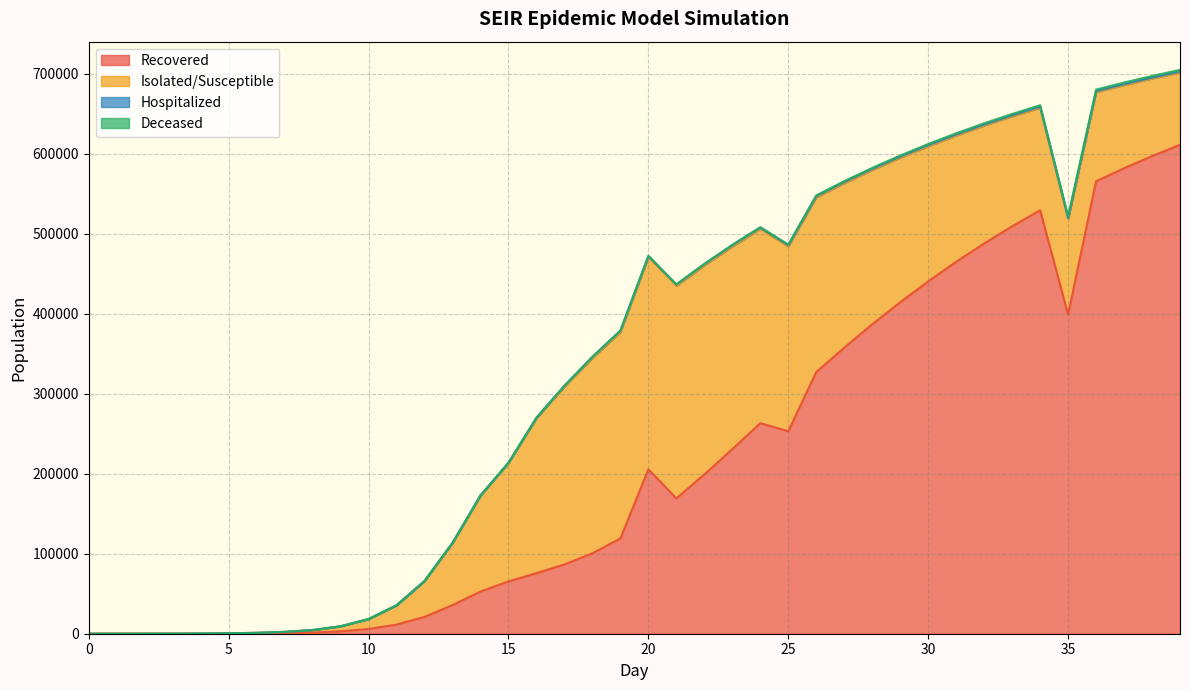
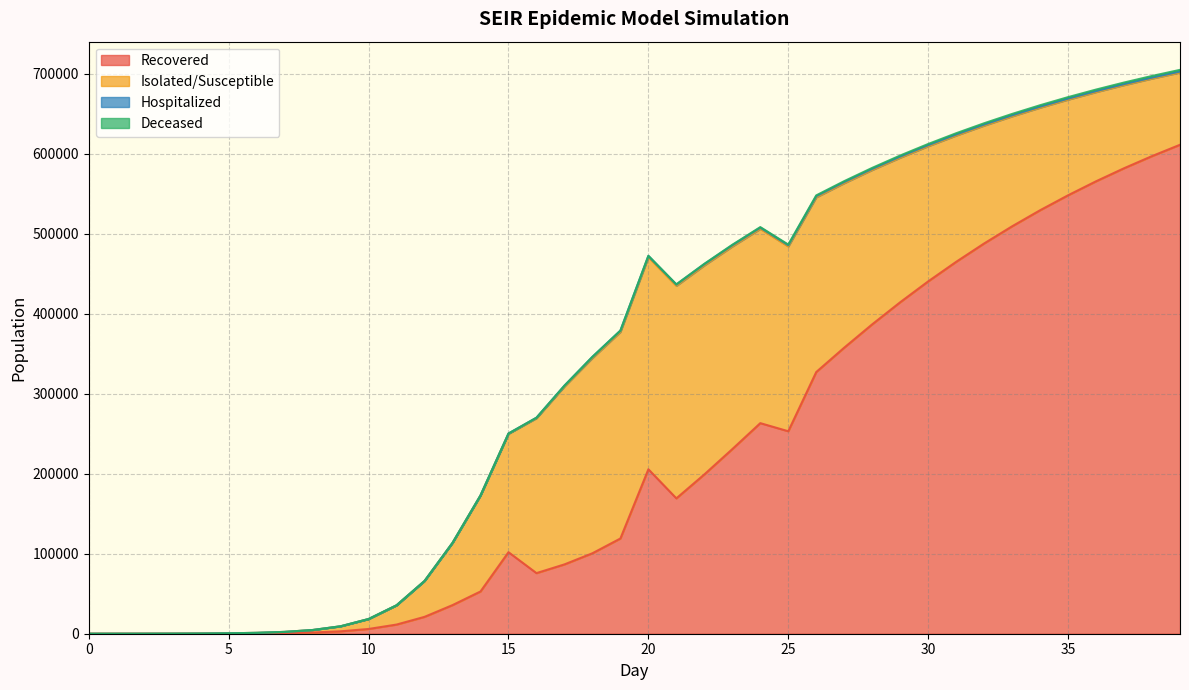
Recovered, 15: 70000 -> 100000
Recovered, 35: 400000 -> 550000
